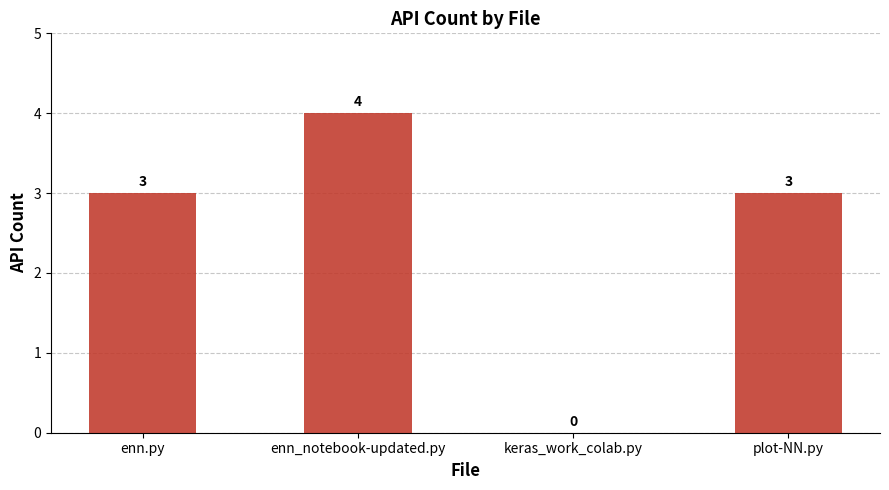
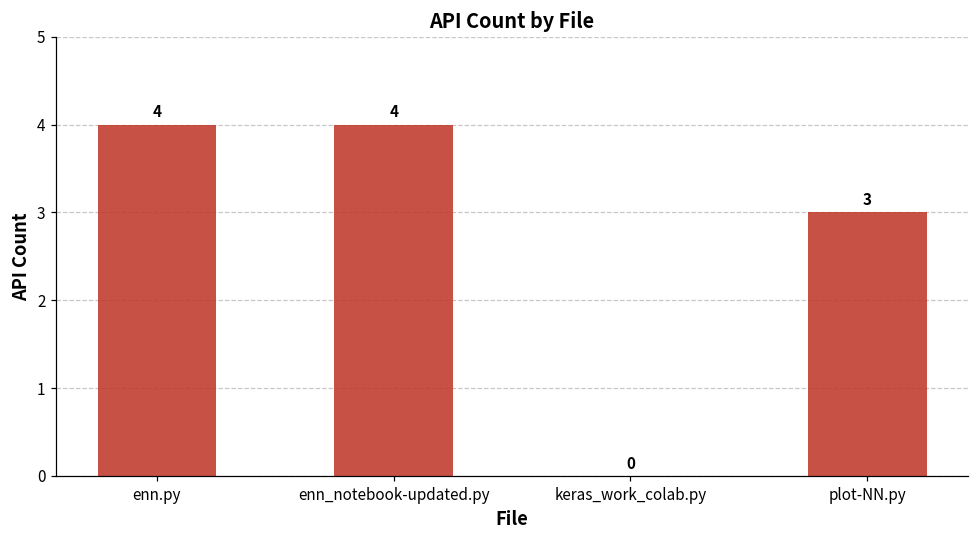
enn.py: 3 -> 4
